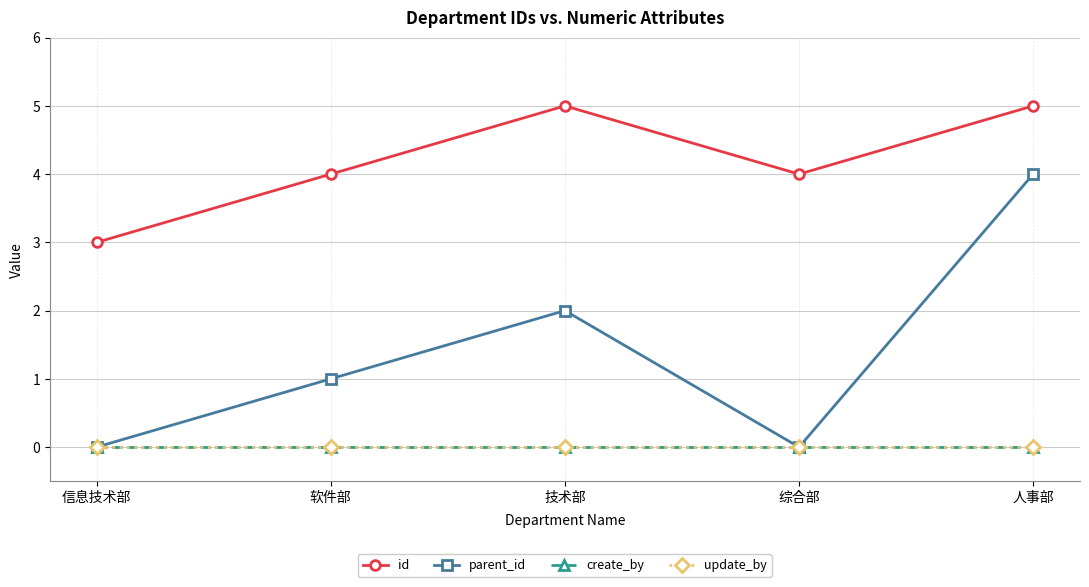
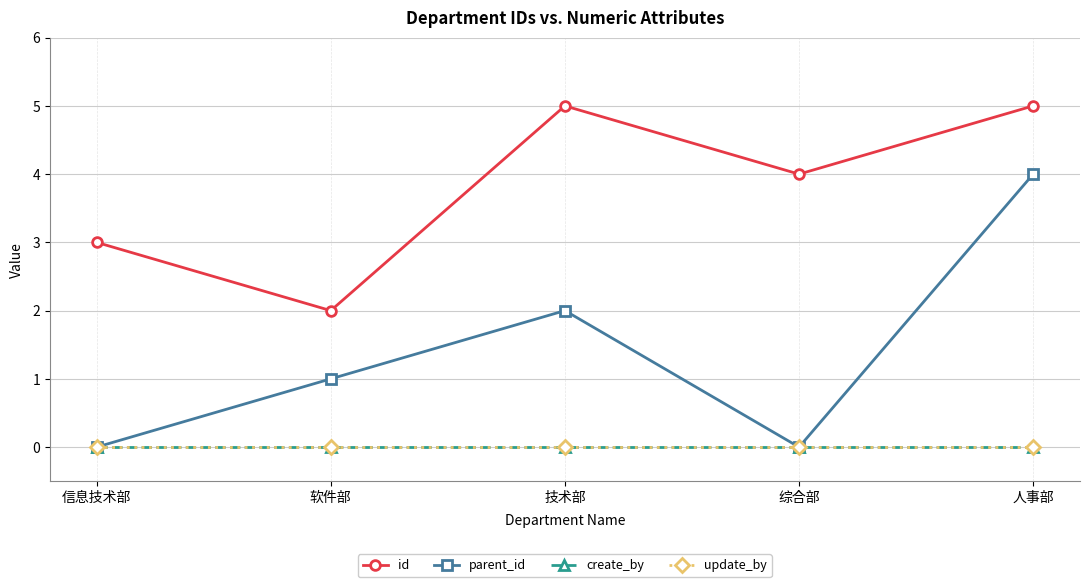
id, 软件部: 4 -> 2
